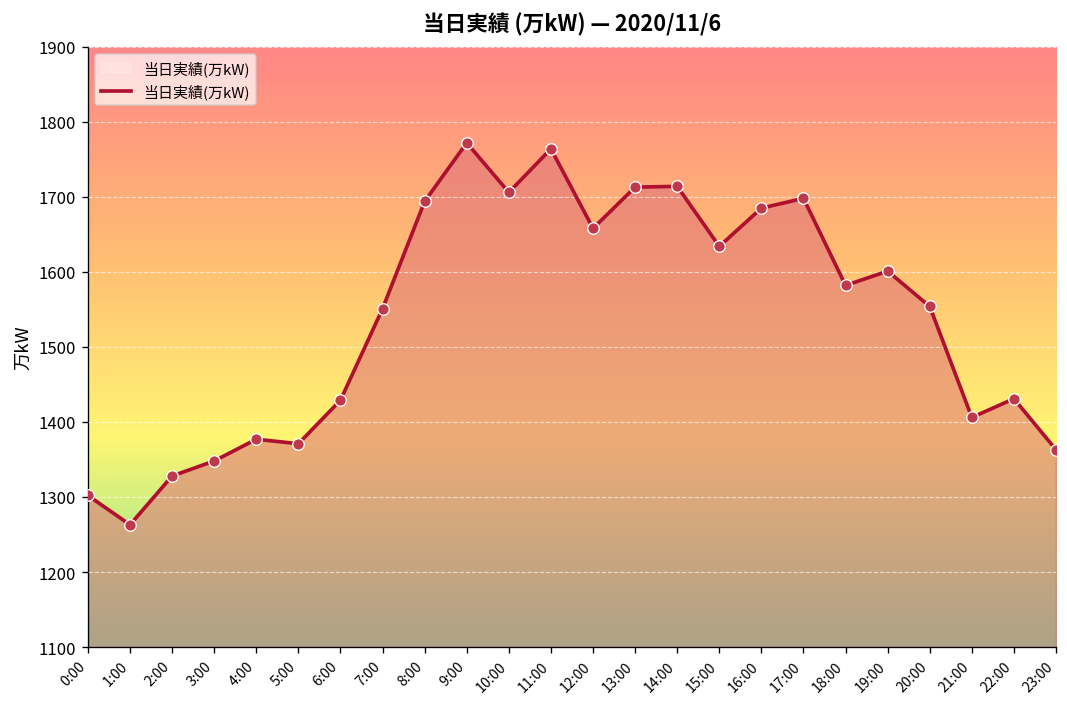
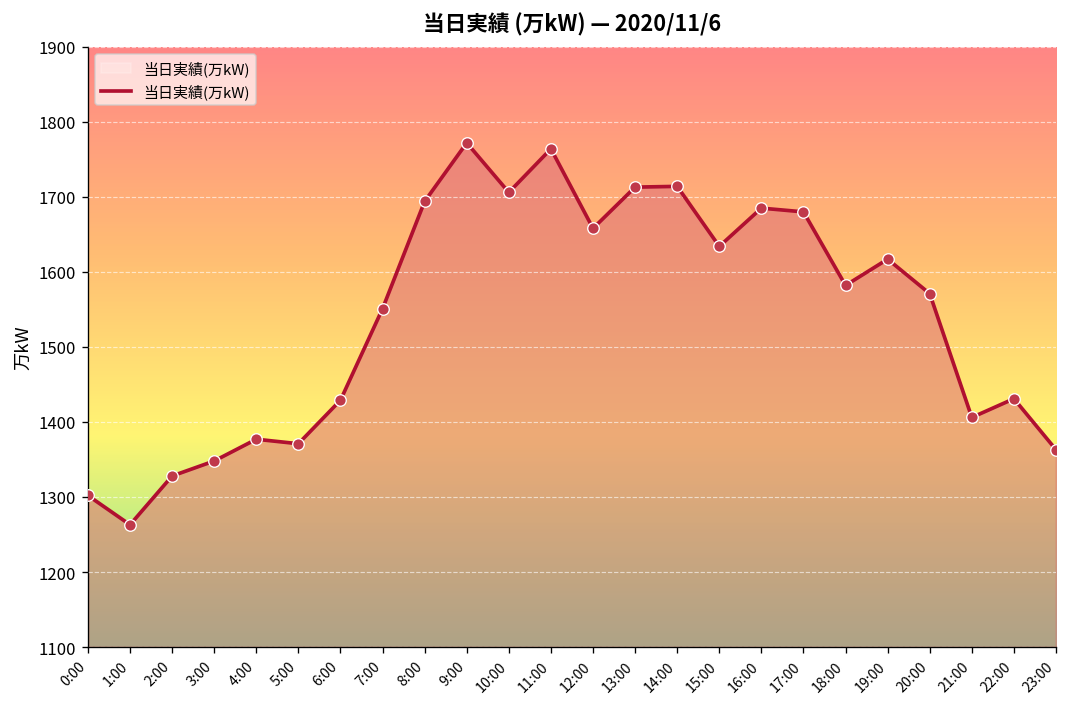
17:00: 1700 -> 1680
19:00: 1600 -> 1620
20:00: 1550 -> 1570
